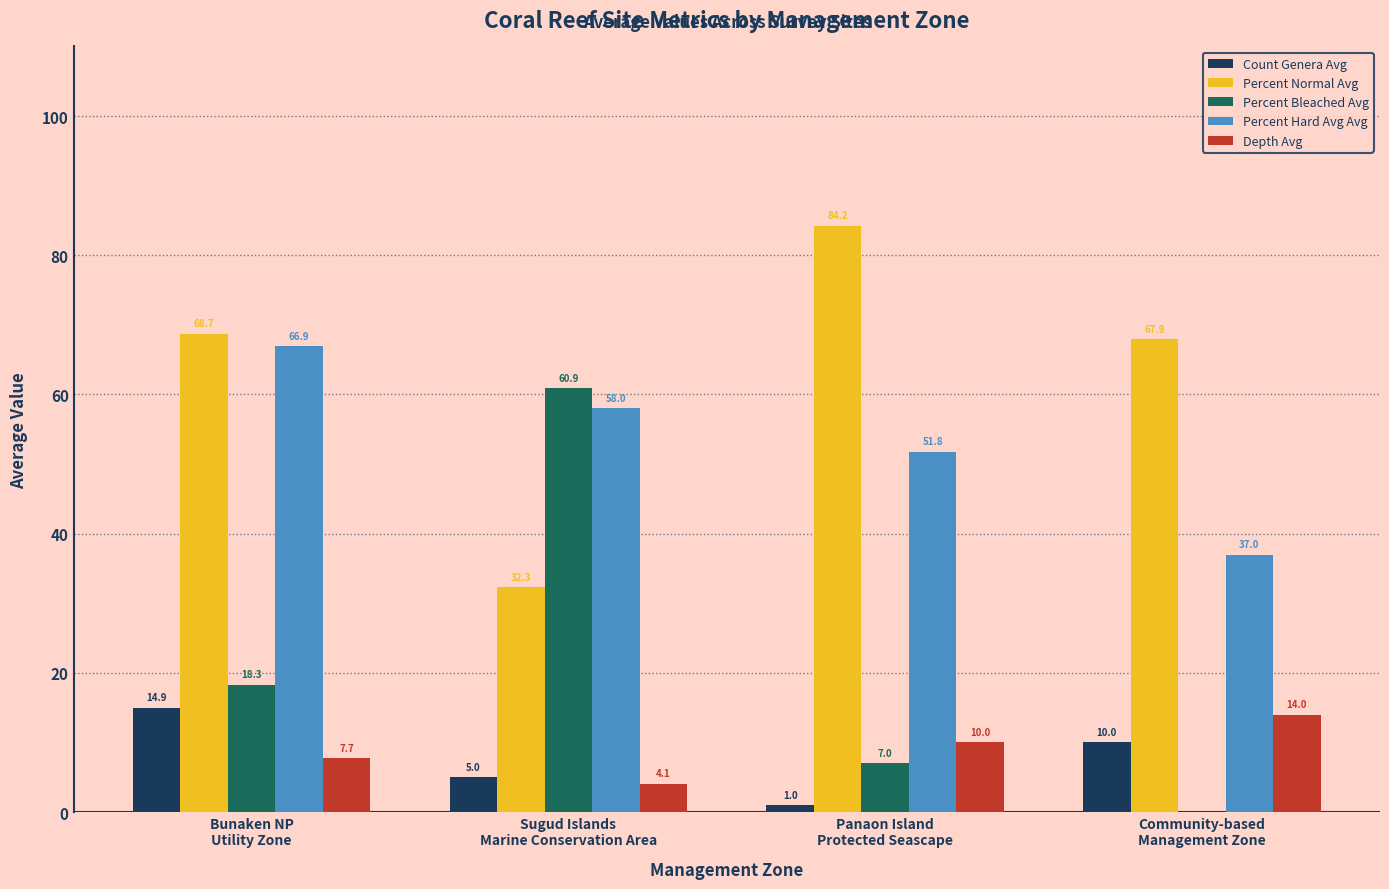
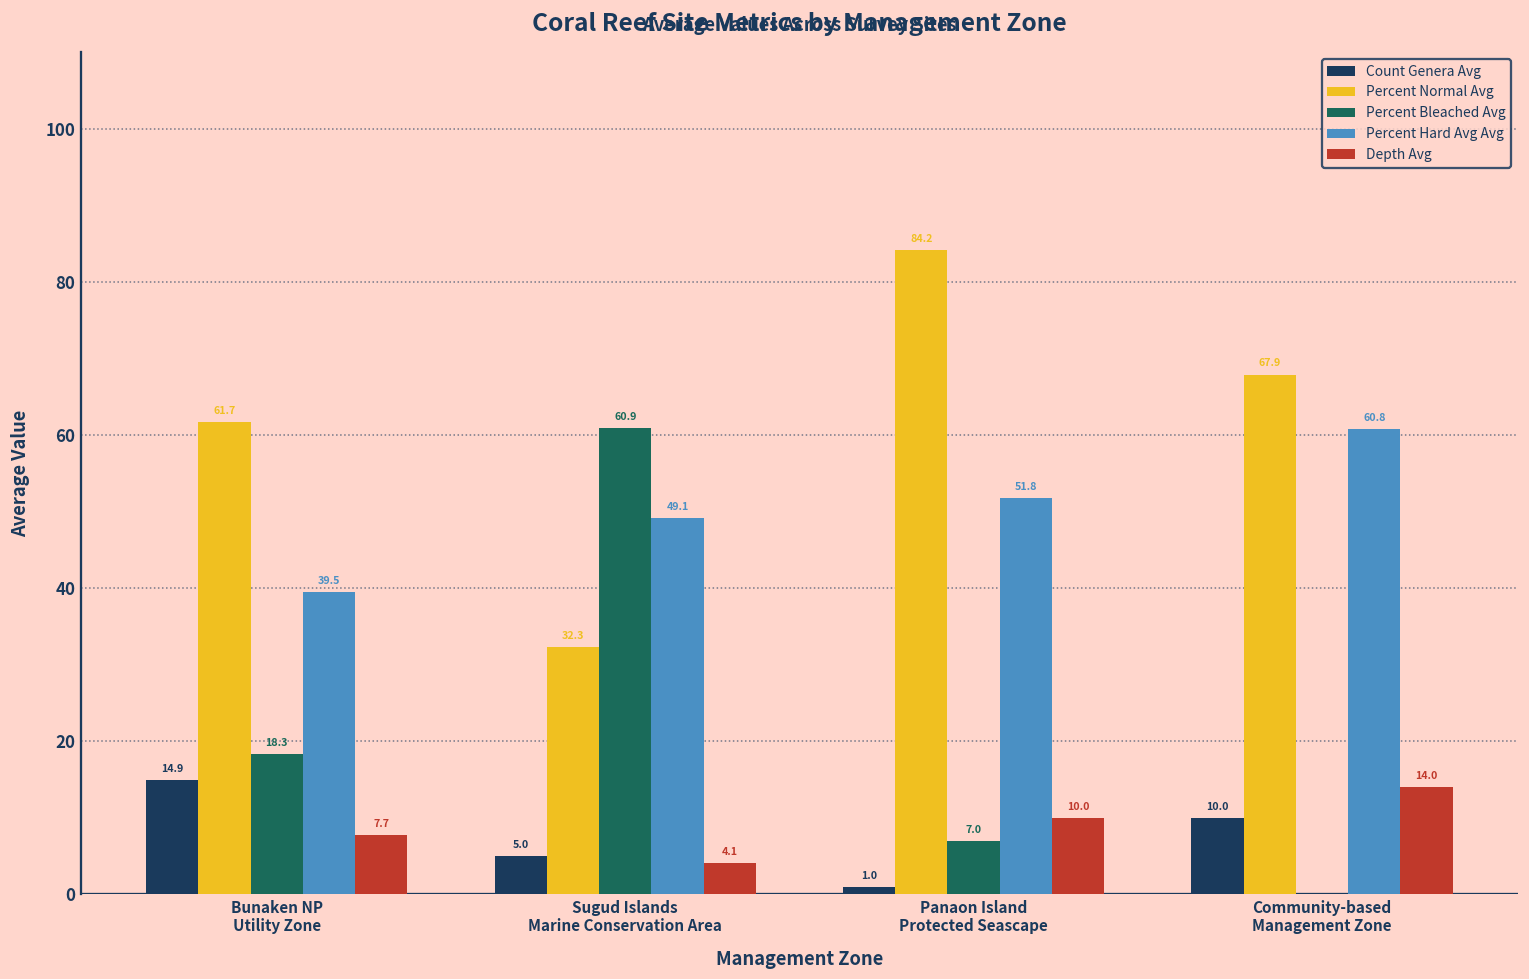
Percent Normal Avg, Bunaken NP Utility Zone: 68.7 -> 61.7
Percent Hard Avg Avg, Bunaken NP Utility Zone: 66.9 -> 39.5
Percent Hard Avg Avg, Sugud Islands Marine Conservation Area: 58.0 -> 49.1
Percent Hard Avg Avg, Community-based Management Zone: 37.0 -> 60.8
